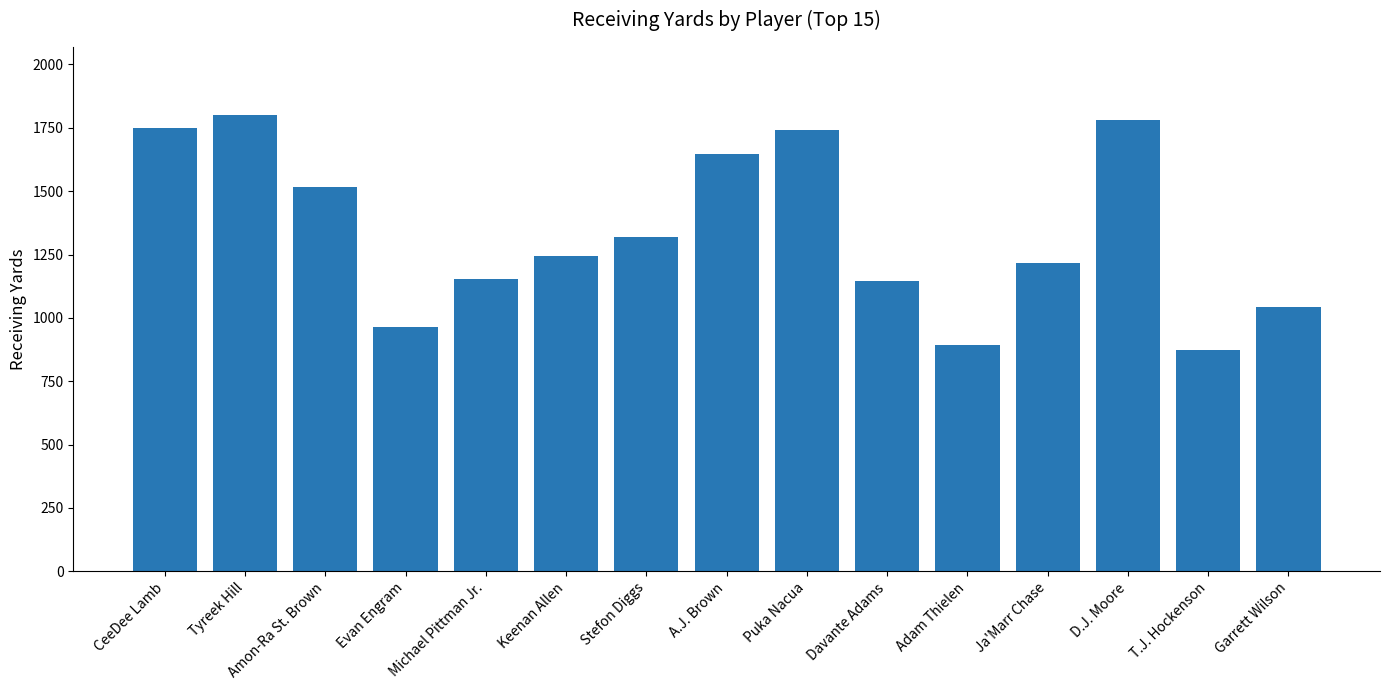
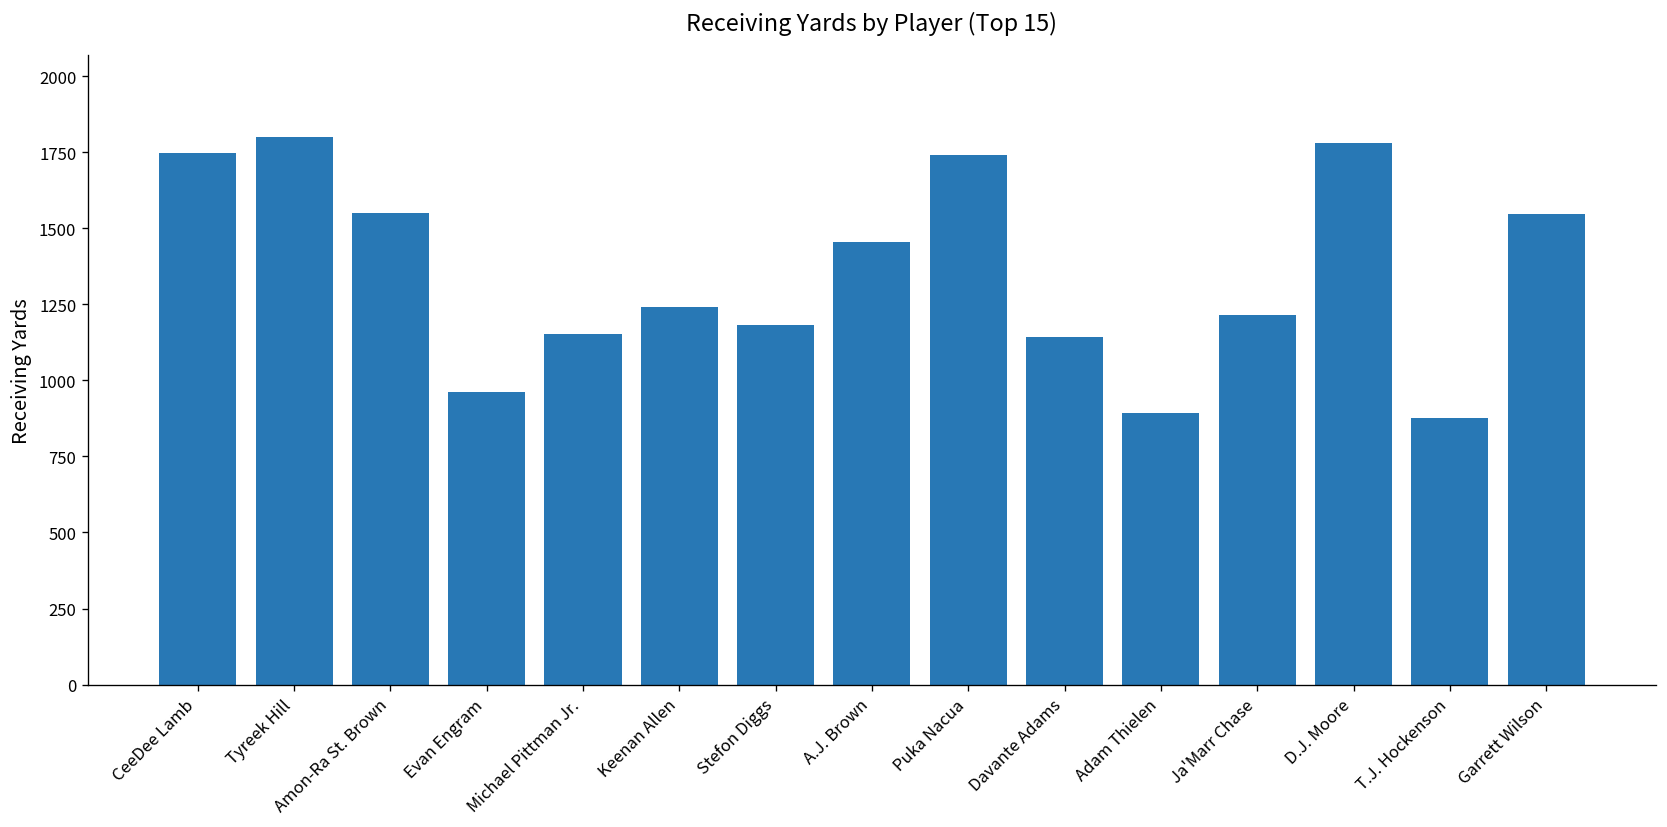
Amon-Ra St. Brown: 1520 -> 1550
Stefon Diggs: 1320 -> 1180
A.J. Brown: 1650 -> 1460
Garrett Wilson: 1040 -> 1550
